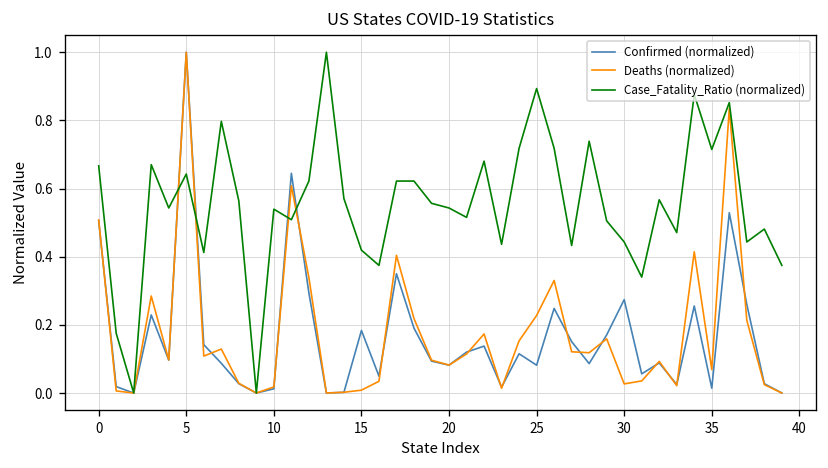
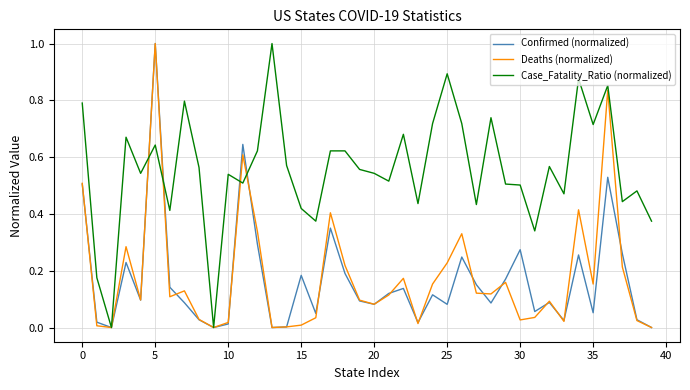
Case_Fatality_Ratio (normalized), 0: 0.67 -> 0.79
Case_Fatality_Ratio (normalized), 30: 0.44 -> 0.50
Confirmed (normalized), 35: 0.01 -> 0.05
Deaths (normalized), 35: 0.07 -> 0.15
